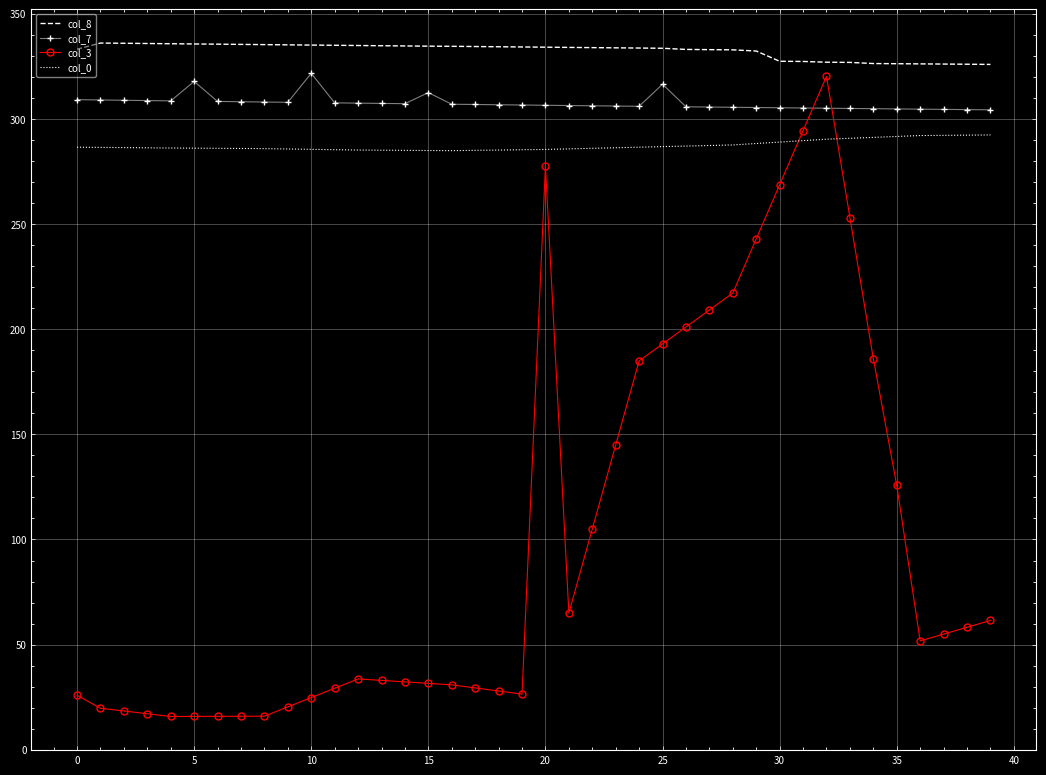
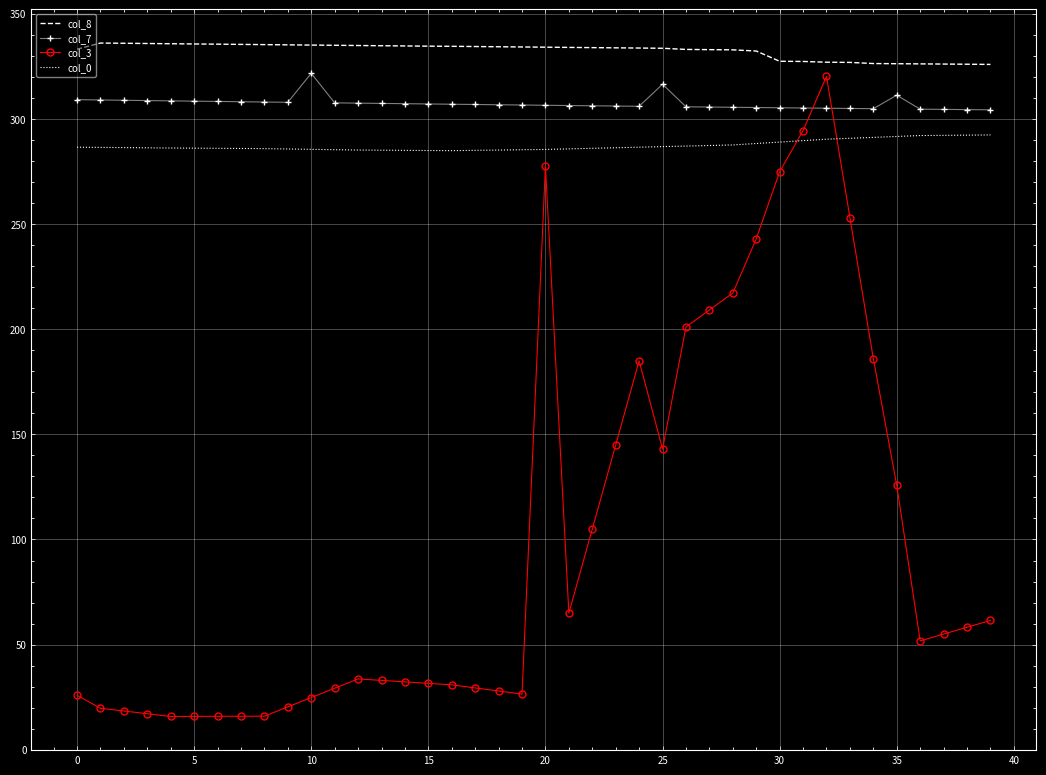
col_7, 5: 318 -> 308
col_7, 15: 313 -> 307
col_3, 25: 193 -> 143
col_3, 30: 269 -> 275
col_7, 35: 305 -> 311
